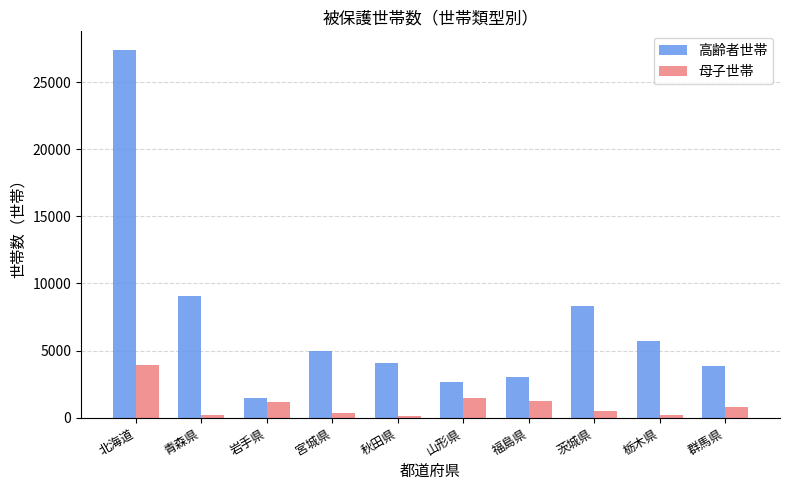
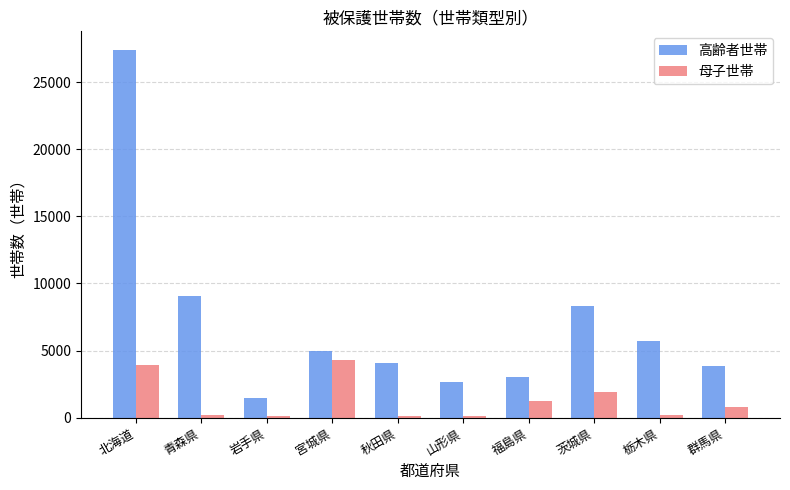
母子世帯, 岩手県: 1200 -> 200
母子世帯, 宮城県: 300 -> 4300
母子世帯, 山形県: 1500 -> 100
母子世帯, 茨城県: 500 -> 1900
